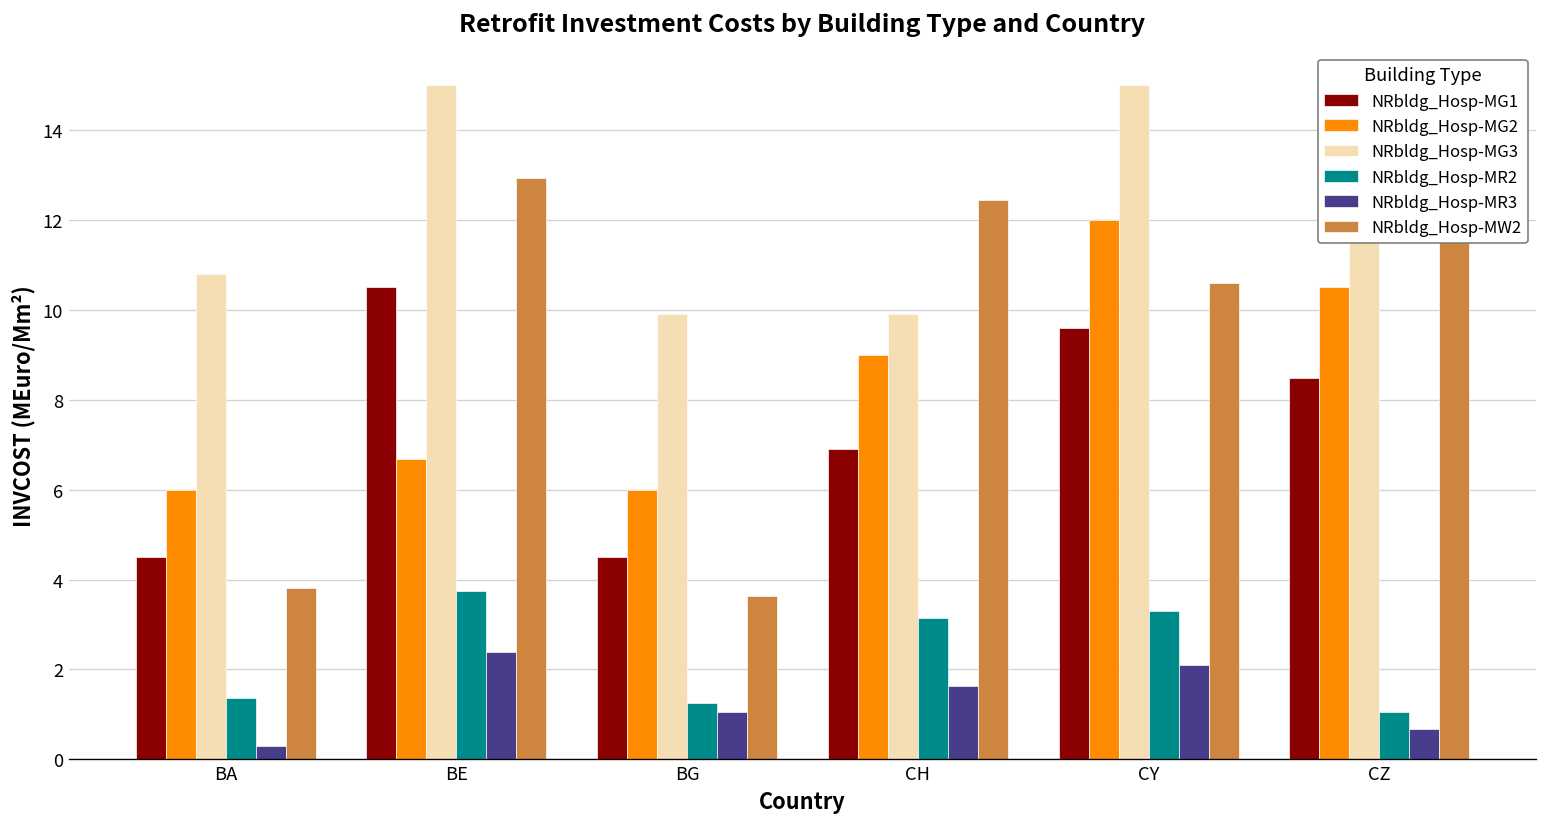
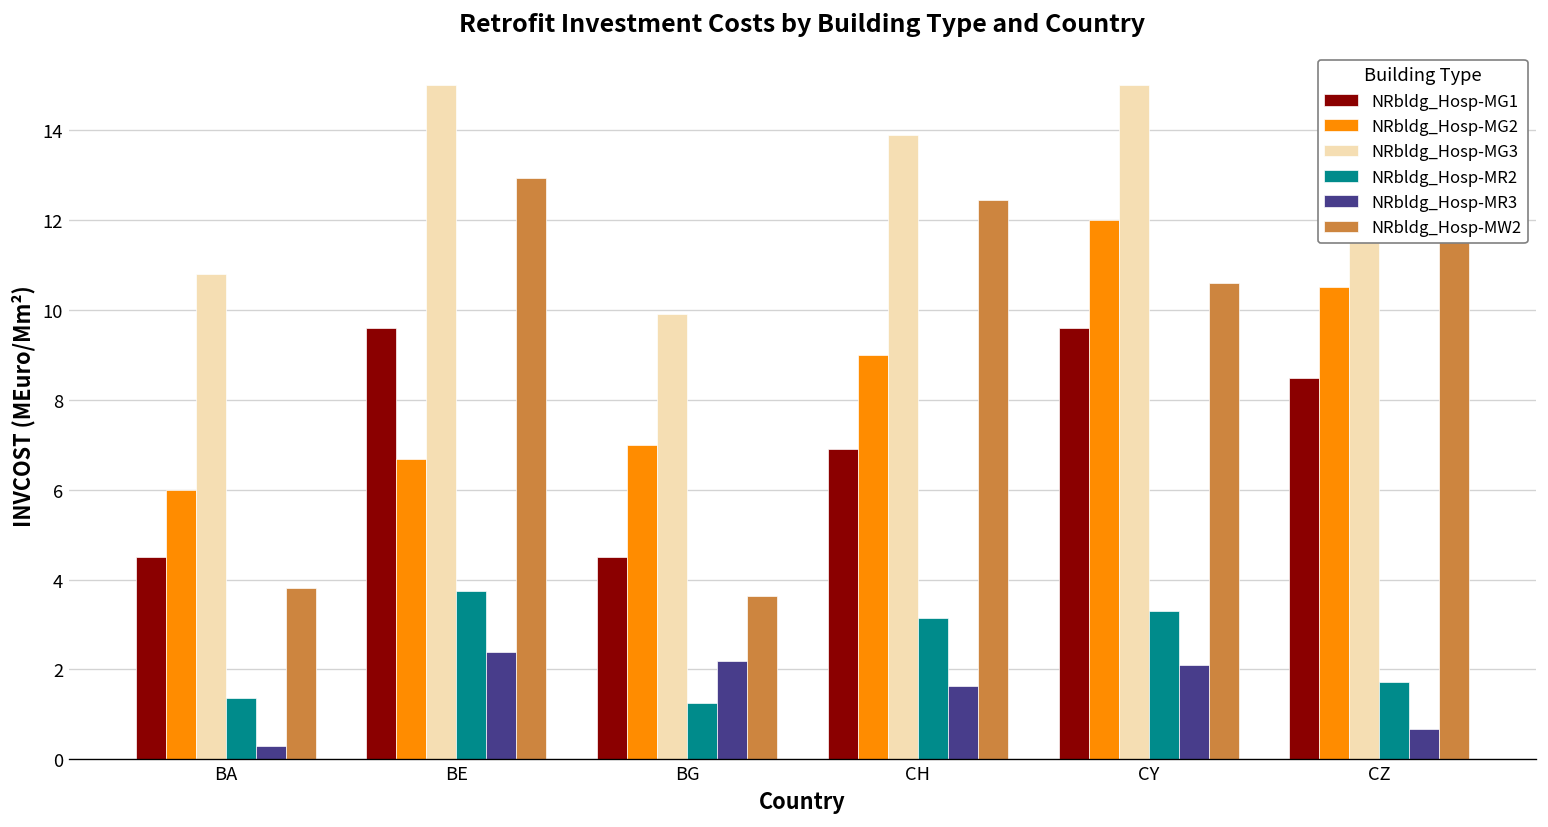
NRbldg_Hosp-MG1, BE: 10.5 -> 9.6
NRbldg_Hosp-MG2, BG: 6 -> 7
NRbldg_Hosp-MR3, BG: 1.0 -> 2.2
NRbldg_Hosp-MG3, CH: 9.9 -> 13.9
NRbldg_Hosp-MR2, CZ: 1.1 -> 1.7
